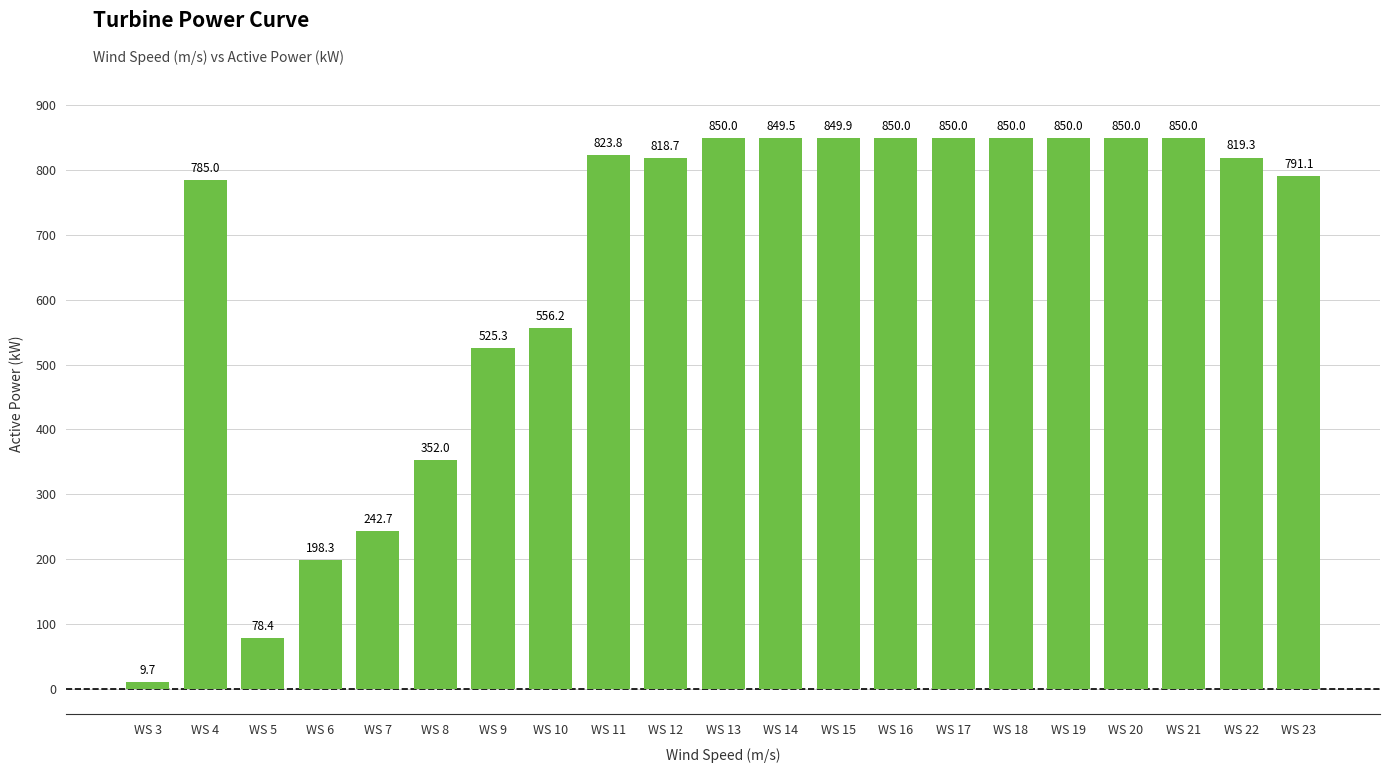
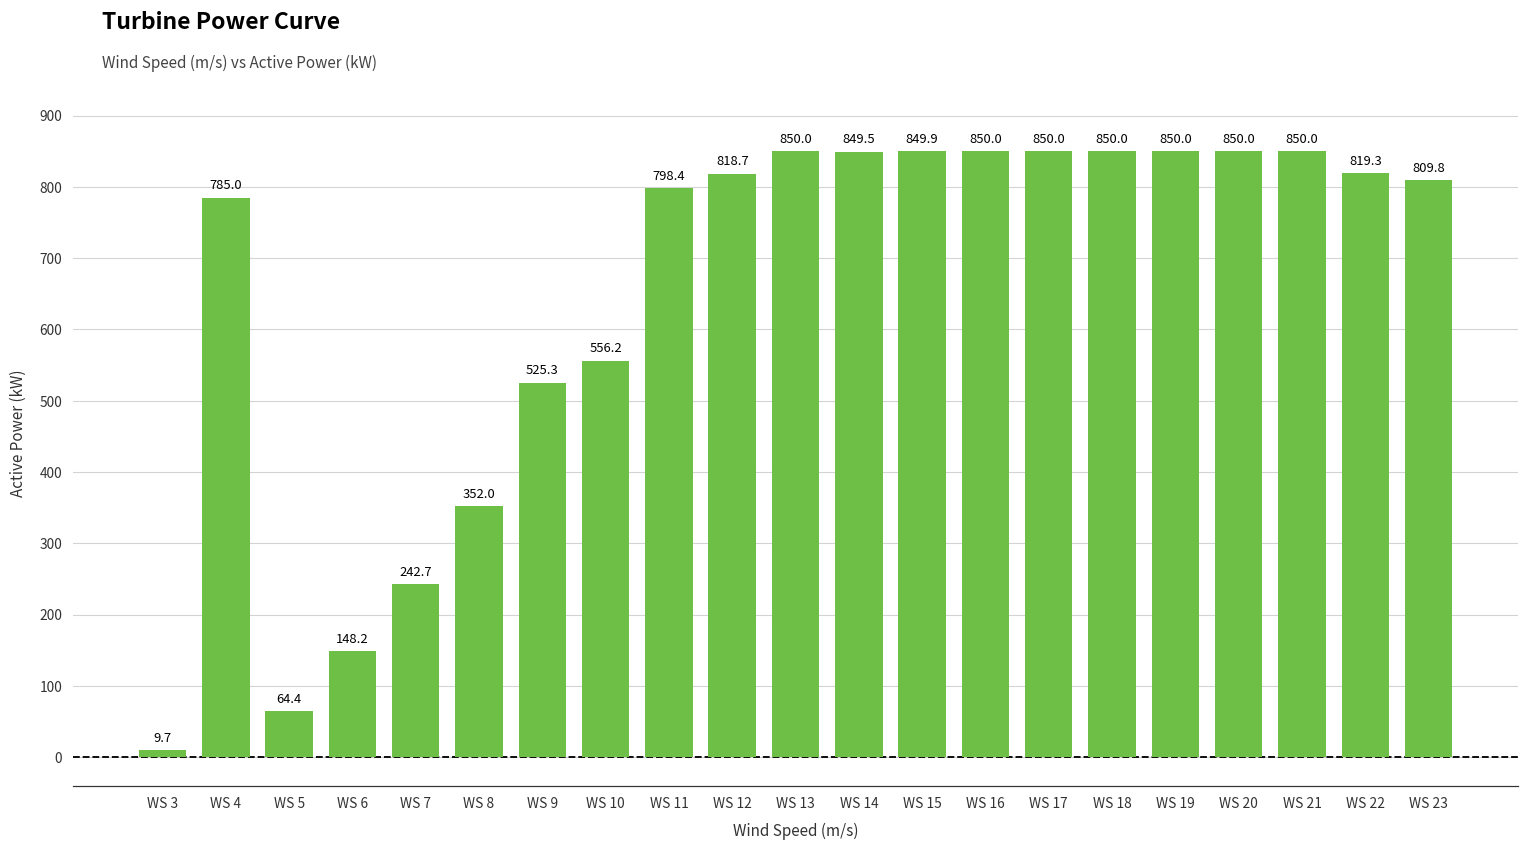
WS 5: 78.4 -> 64.4
WS 6: 198.3 -> 148.2
WS 11: 823.8 -> 798.4
WS 23: 791.1 -> 809.8
